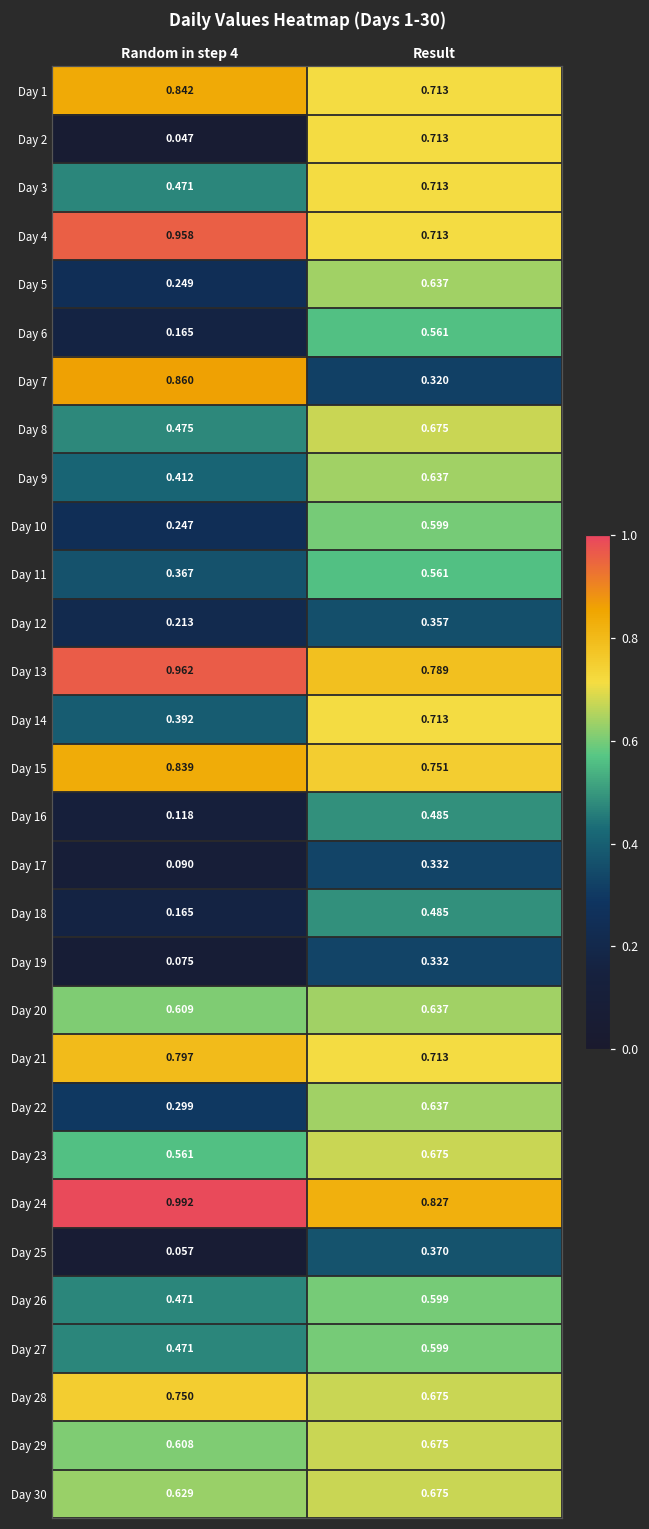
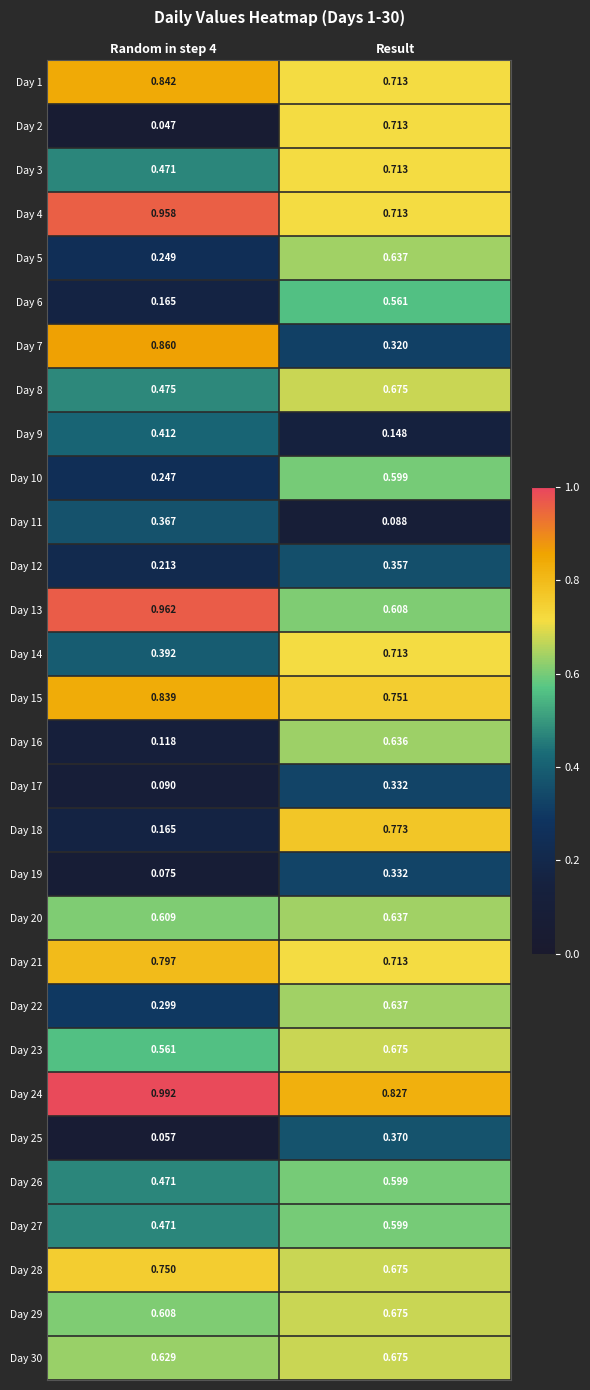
Day 9, Result: 0.637 -> 0.148
Day 11, Result: 0.561 -> 0.088
Day 13, Result: 0.789 -> 0.608
Day 16, Result: 0.485 -> 0.636
Day 18, Result: 0.485 -> 0.773
